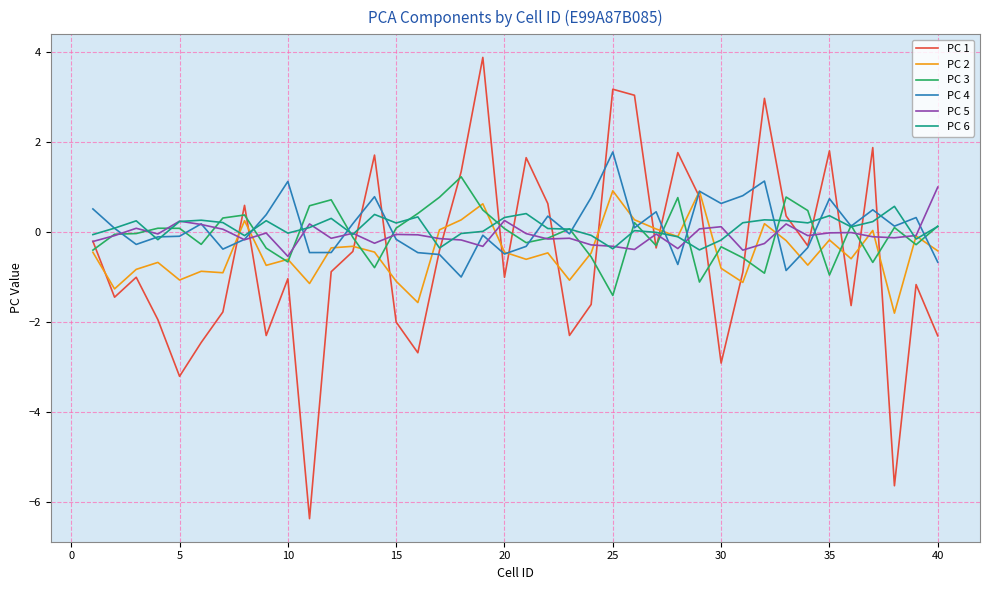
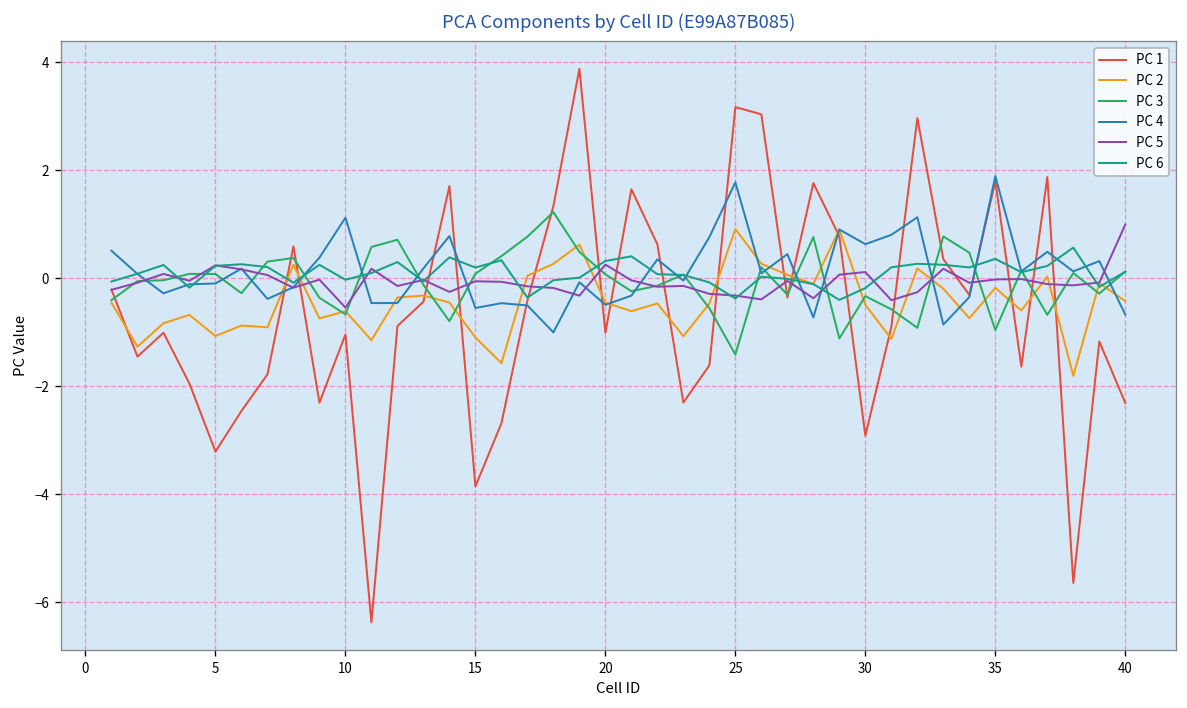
PC 1, 15: -2.0 -> -3.8
PC 4, 15: -0.2 -> -0.6
PC 2, 30: -0.8 -> -0.5
PC 4, 35: 0.7 -> 1.9
